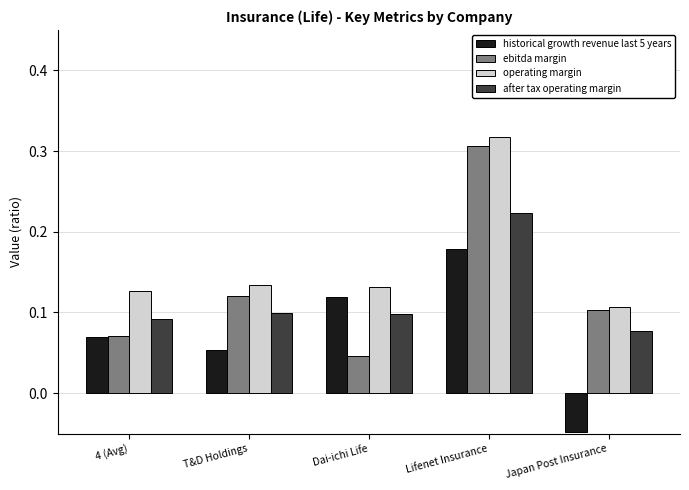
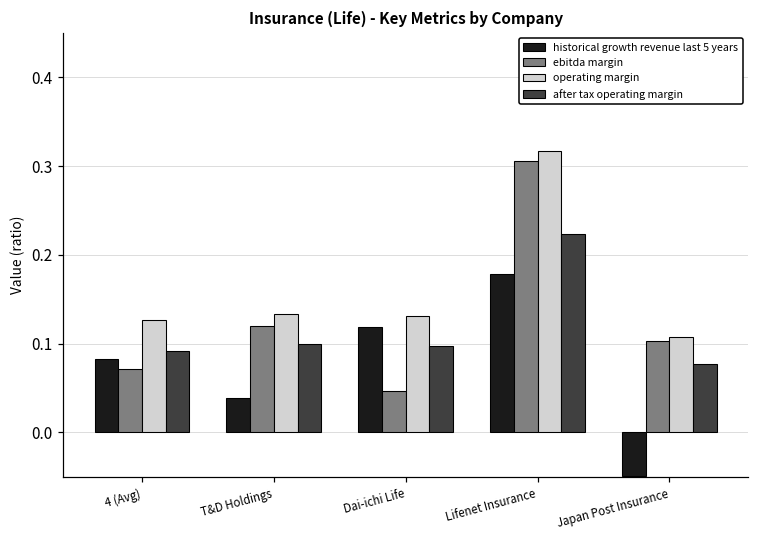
historical growth revenue last 5 years, 4 (Avg): 0.07 -> 0.08
historical growth revenue last 5 years, T&D Holdings: 0.05 -> 0.04
